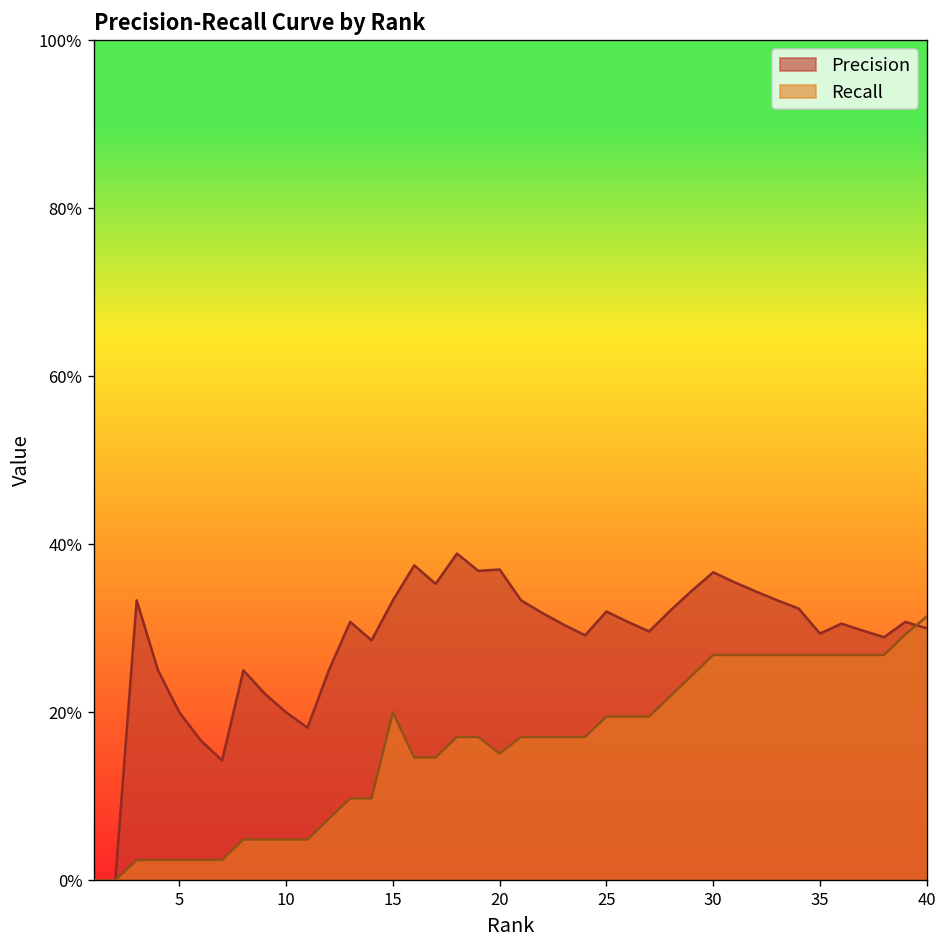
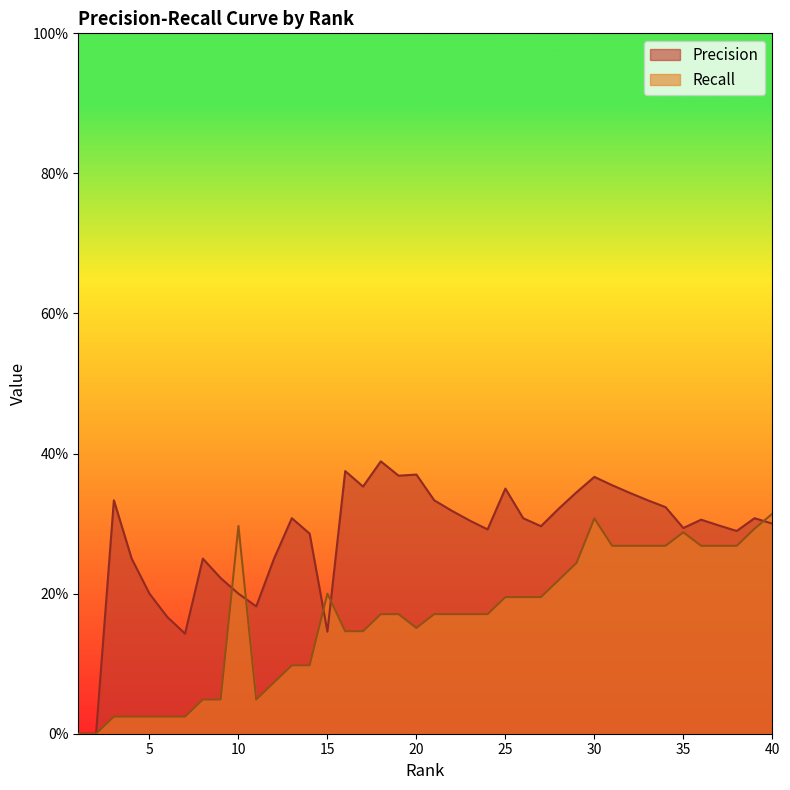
Recall, 10: 5% -> 30%
Precision, 15: 33% -> 15%
Precision, 25: 32% -> 35%
Recall, 30: 27% -> 31%
Recall, 35: 27% -> 29%
